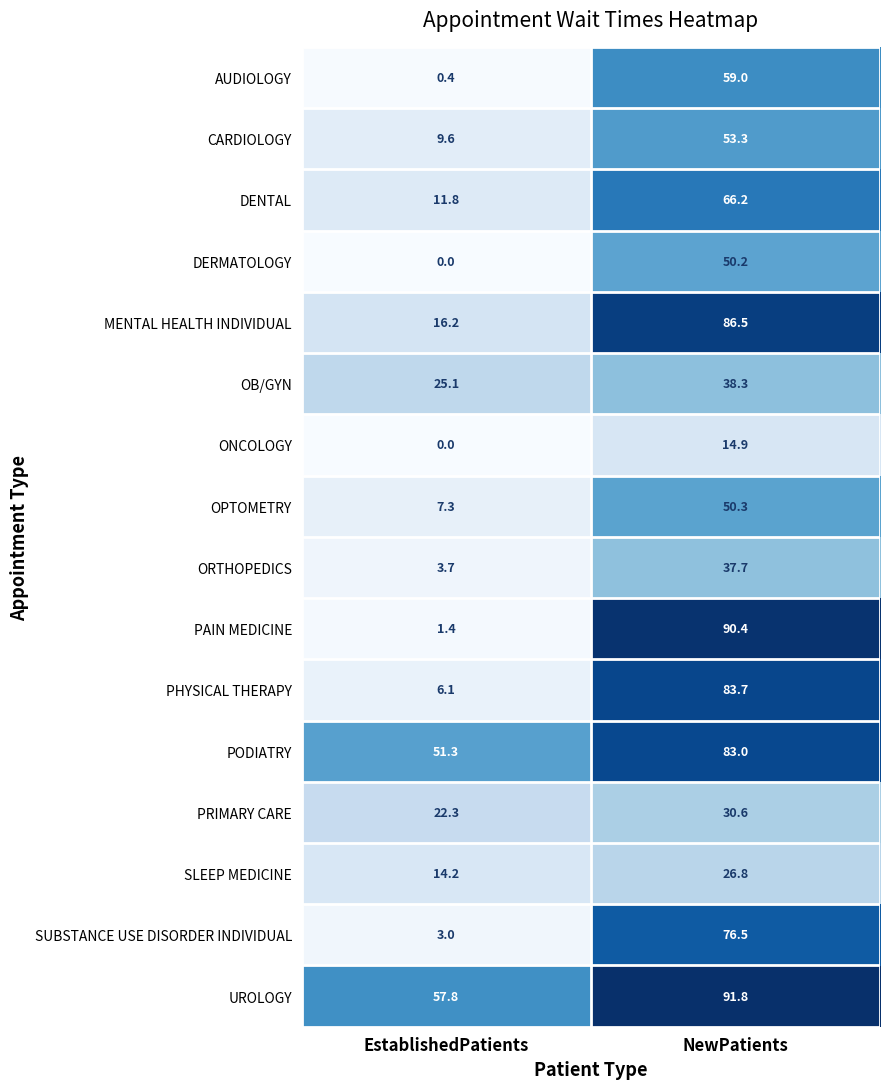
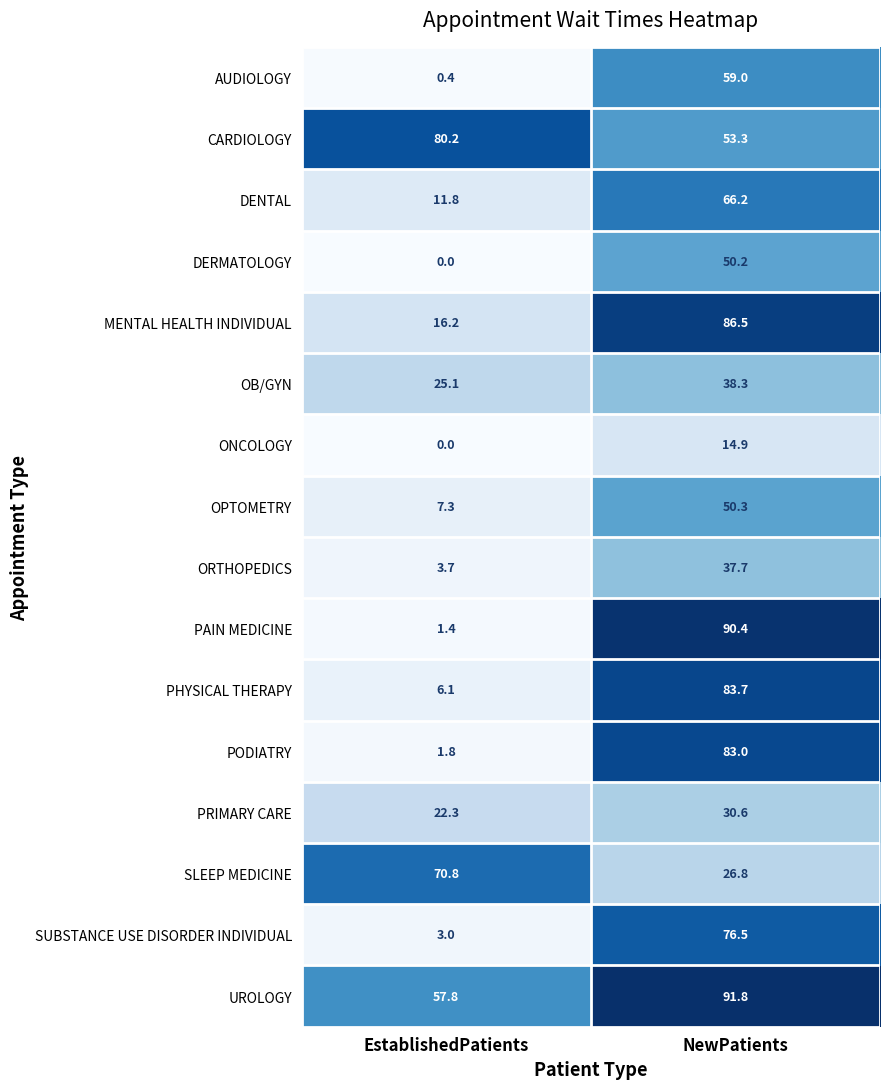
CARDIOLOGY, EstablishedPatients: 9.6 -> 80.2
PODIATRY, EstablishedPatients: 51.3 -> 1.8
SLEEP MEDICINE, EstablishedPatients: 14.2 -> 70.8
